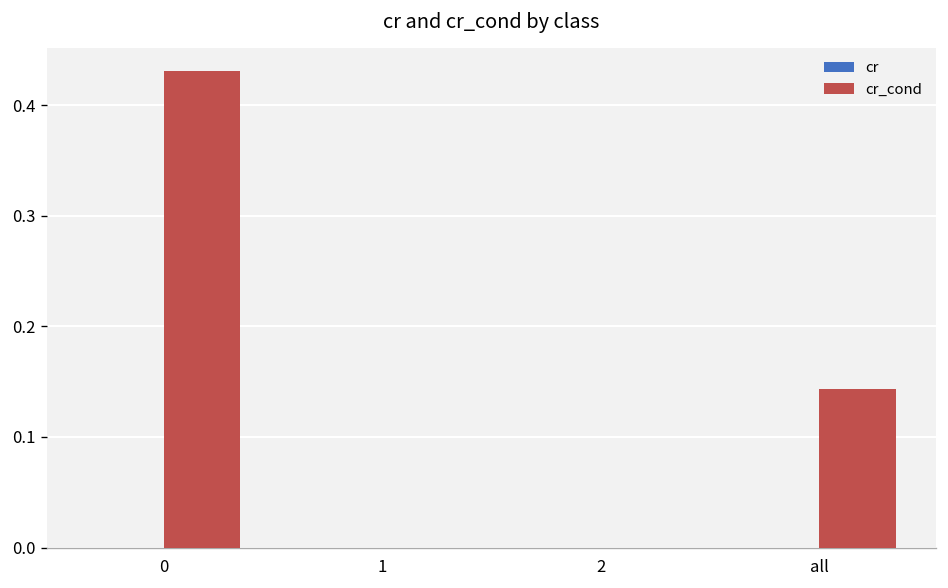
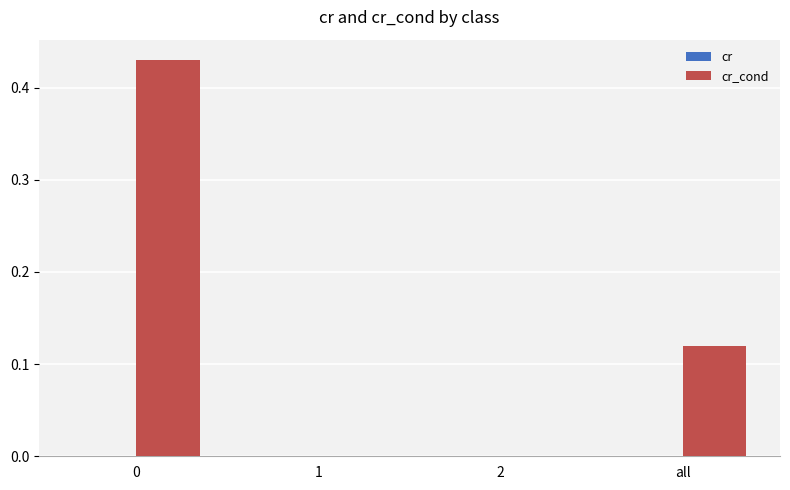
cr_cond, all: 0.14 -> 0.12
